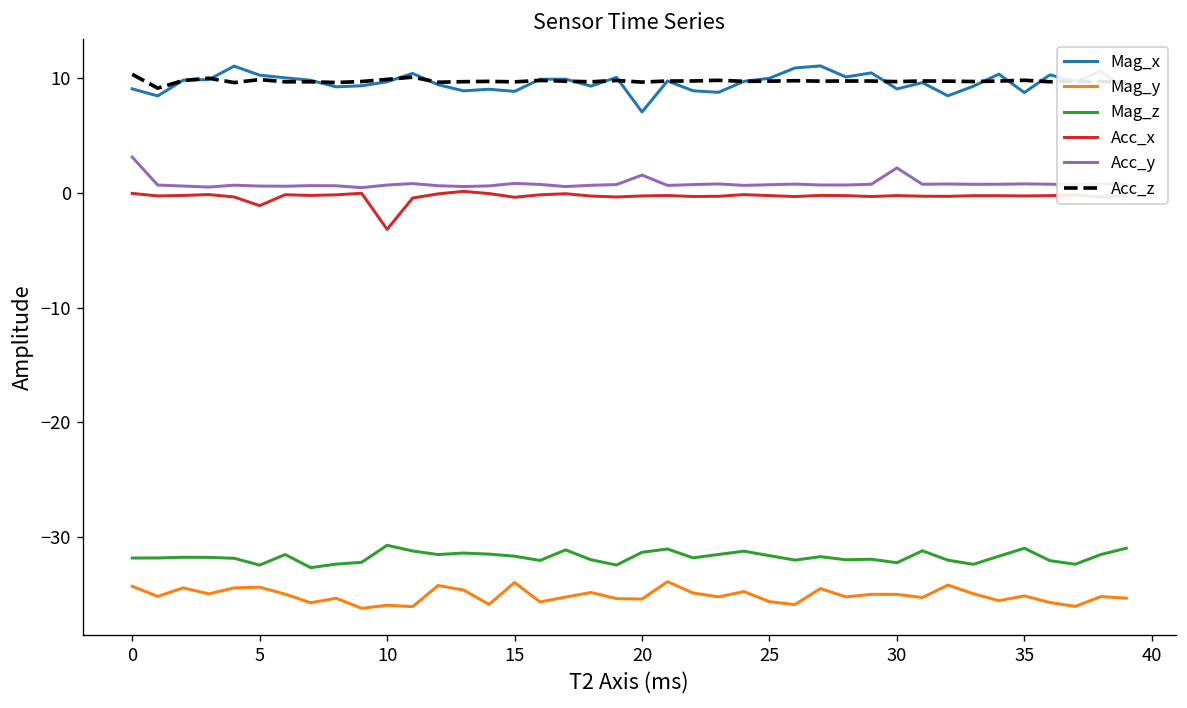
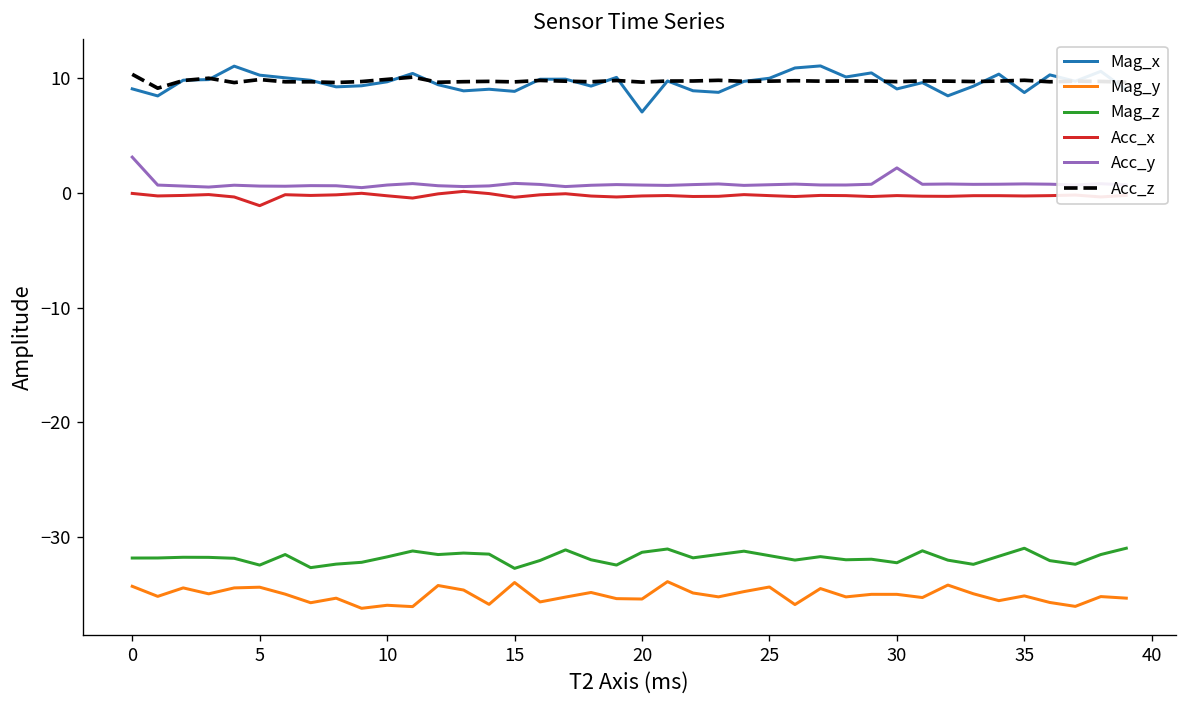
Mag_z, 10: -31 -> -32
Acc_x, 10: -3 -> 0
Mag_z, 15: -32 -> -33
Acc_y, 20: 2 -> 1
Mag_y, 25: -36 -> -34
